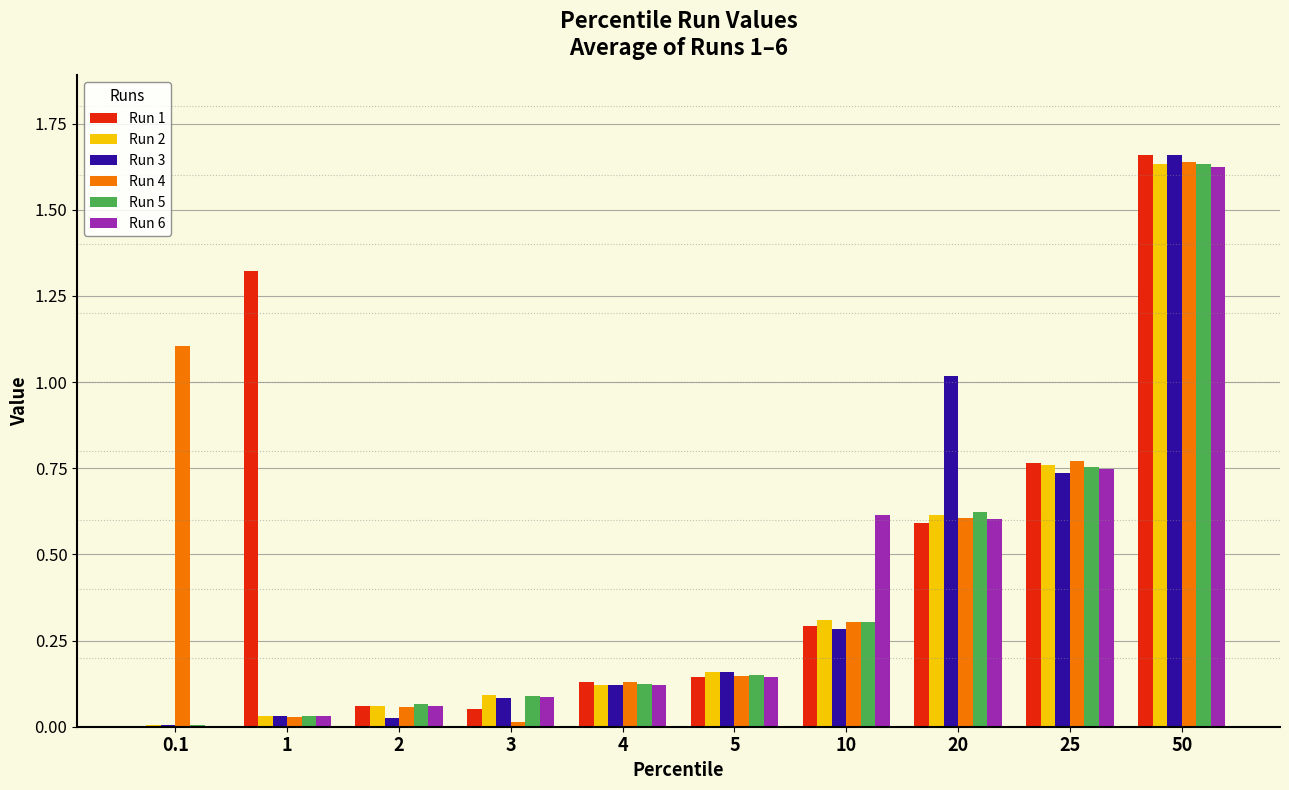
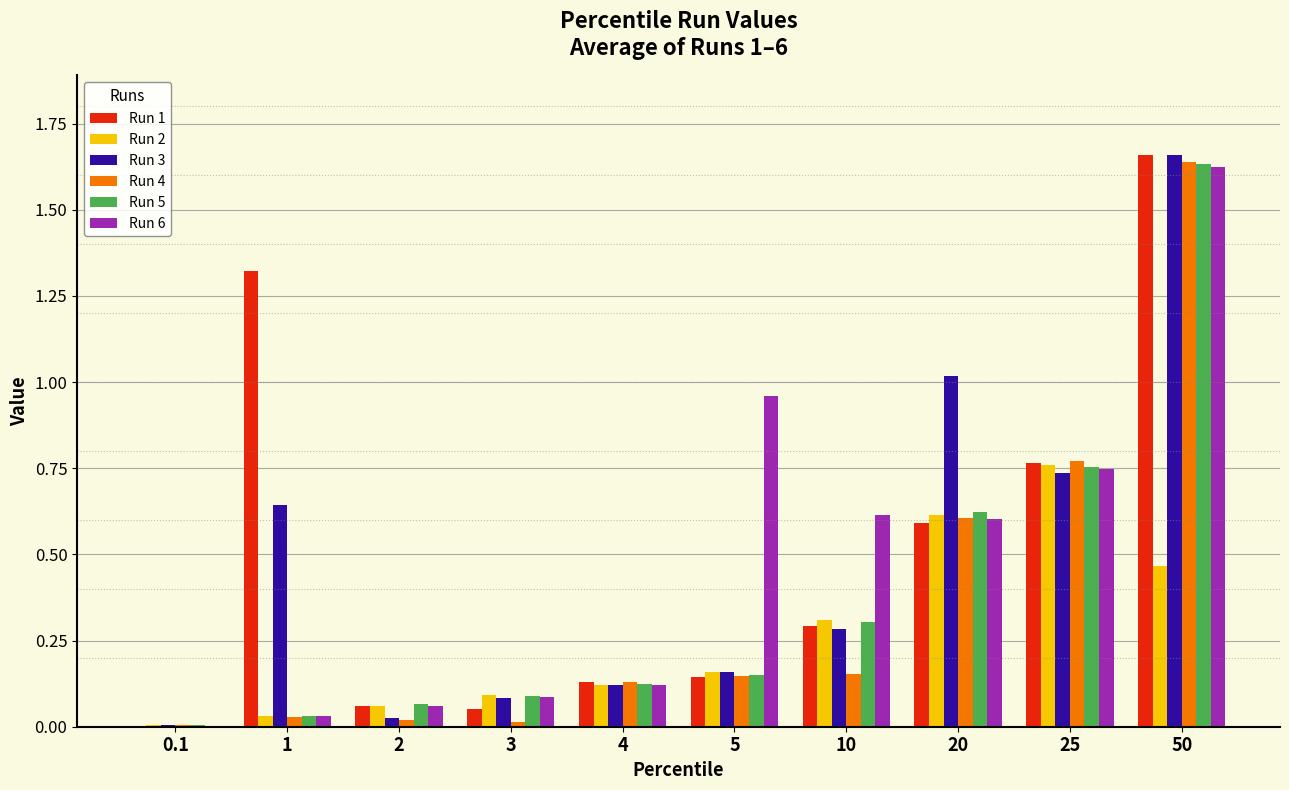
Run 4, 0.1: 1.11 -> 0.00
Run 3, 1: 0.03 -> 0.64
Run 4, 2: 0.06 -> 0.02
Run 6, 5: 0.14 -> 0.96
Run 4, 10: 0.31 -> 0.15
Run 2, 50: 1.63 -> 0.47
